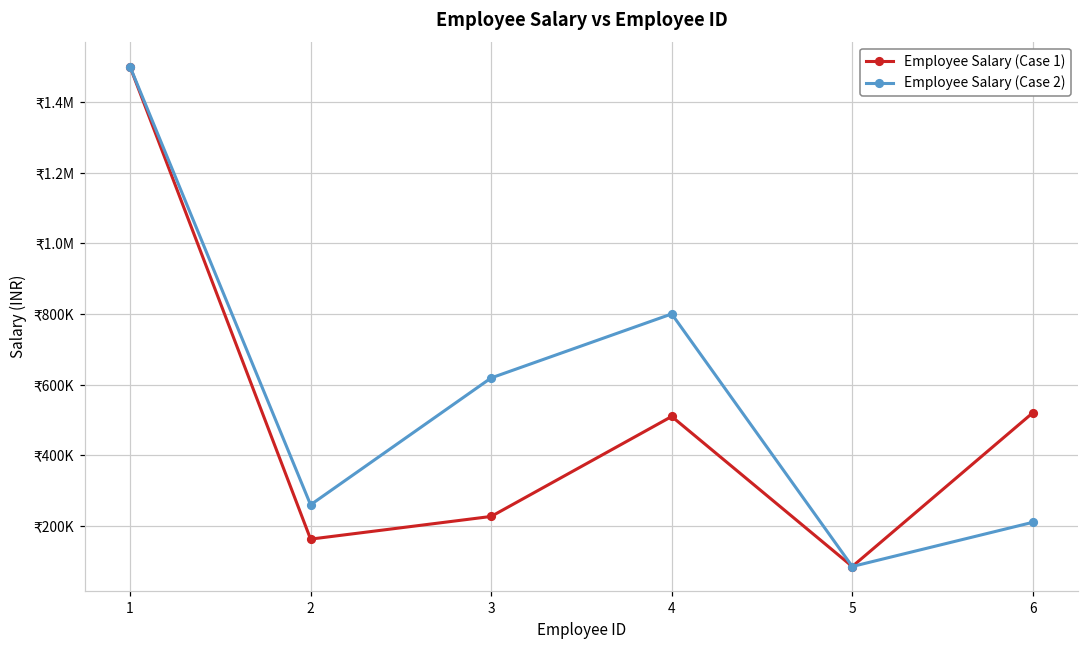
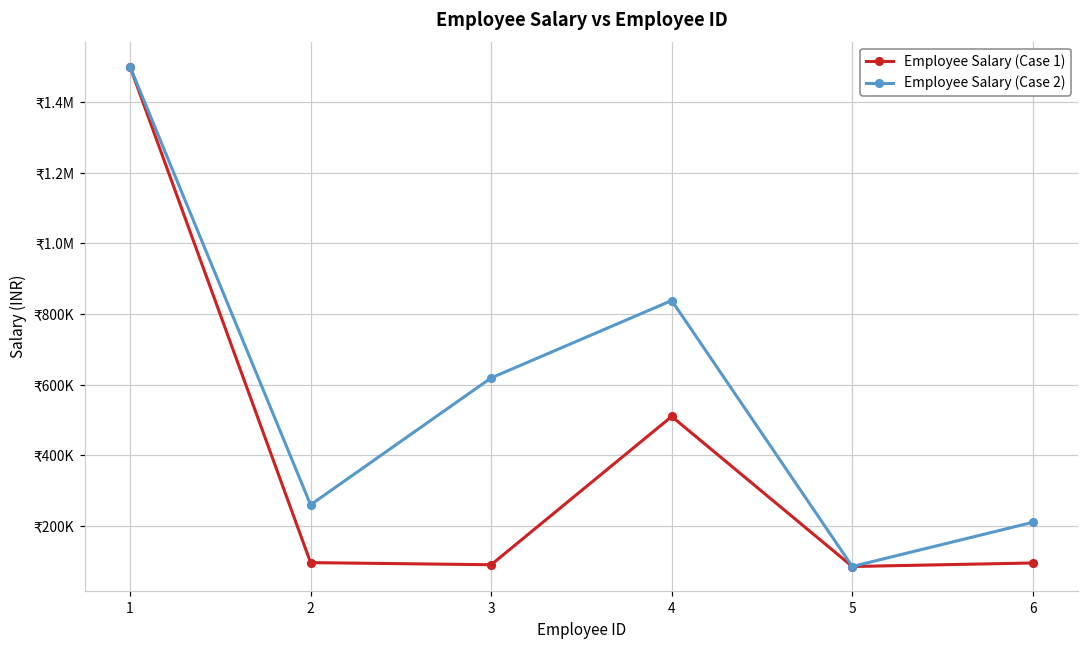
Employee Salary (Case 1), 2: ₹160000 -> ₹100000
Employee Salary (Case 1), 3: ₹230000 -> ₹90000
Employee Salary (Case 2), 4: ₹800000 -> ₹840000
Employee Salary (Case 1), 6: ₹520000 -> ₹100000
